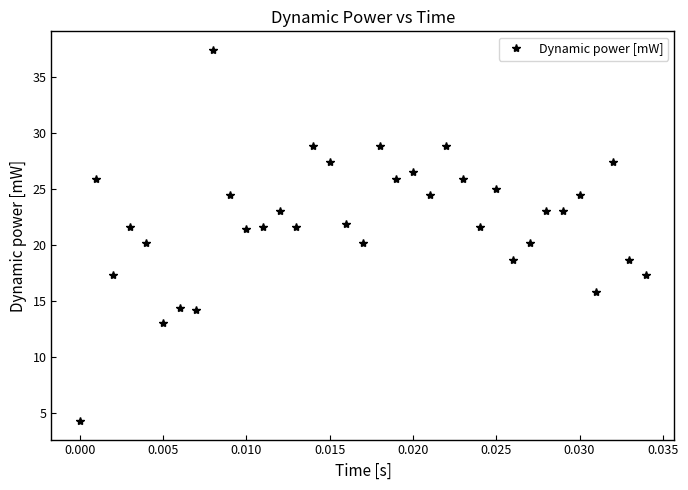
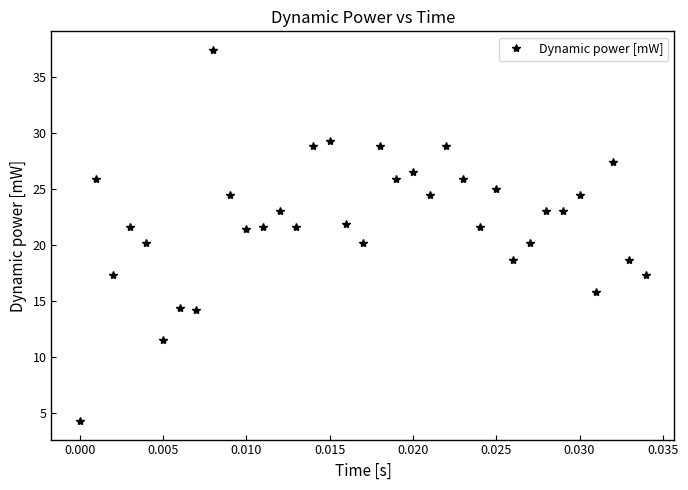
0.005: 13.0 -> 11.5
0.015: 27.4 -> 29.3
